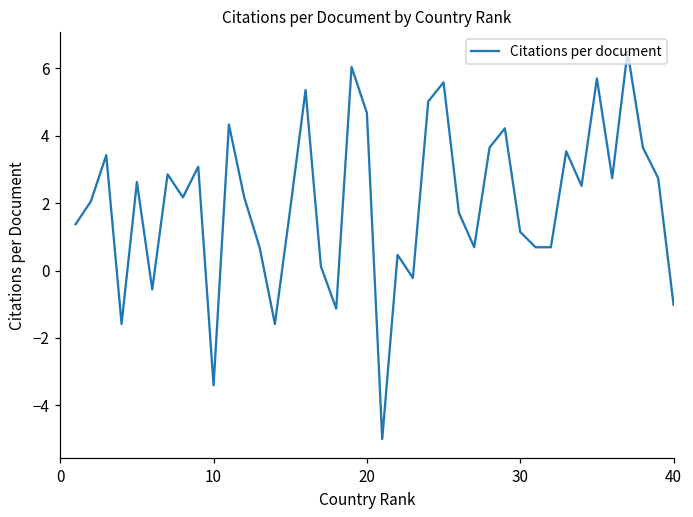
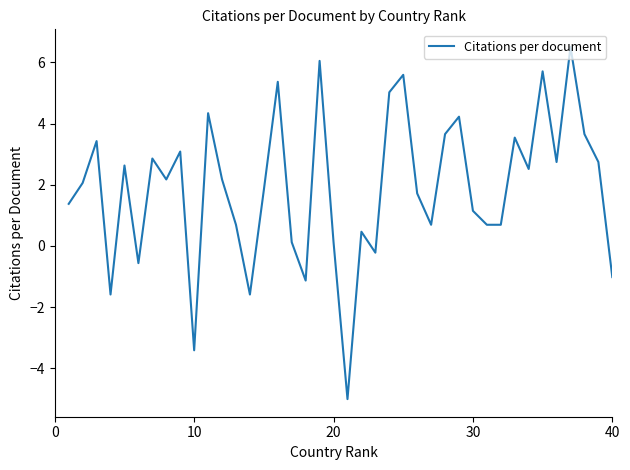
20: 4.7 -> 0.1
